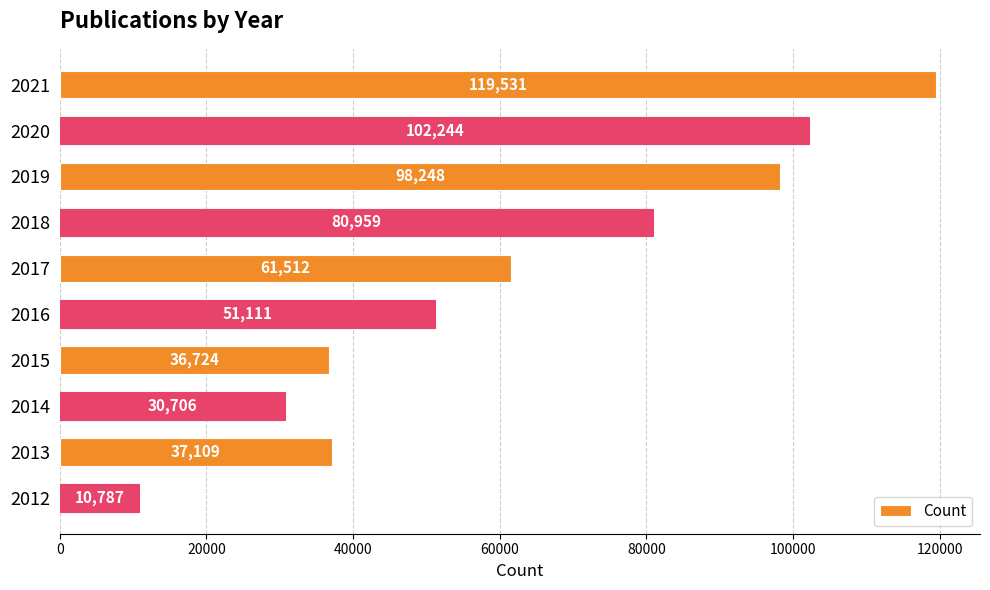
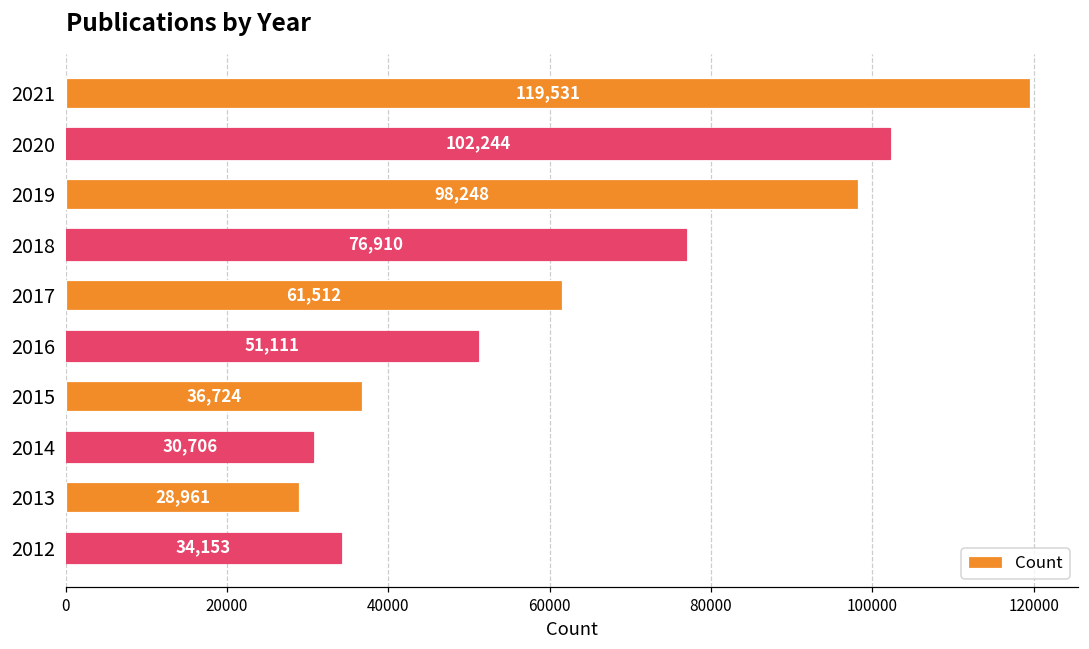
2018: 80,959 -> 76,910
2013: 37,109 -> 28,961
2012: 10,787 -> 34,153
